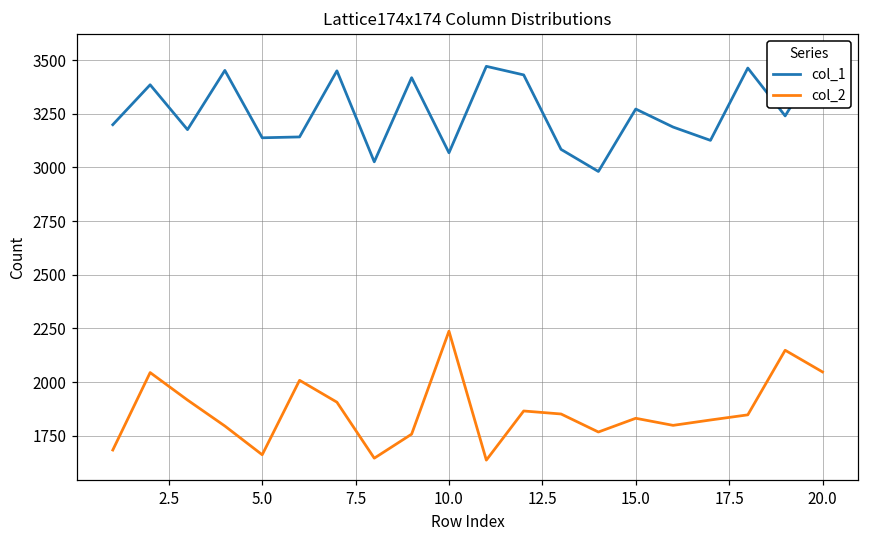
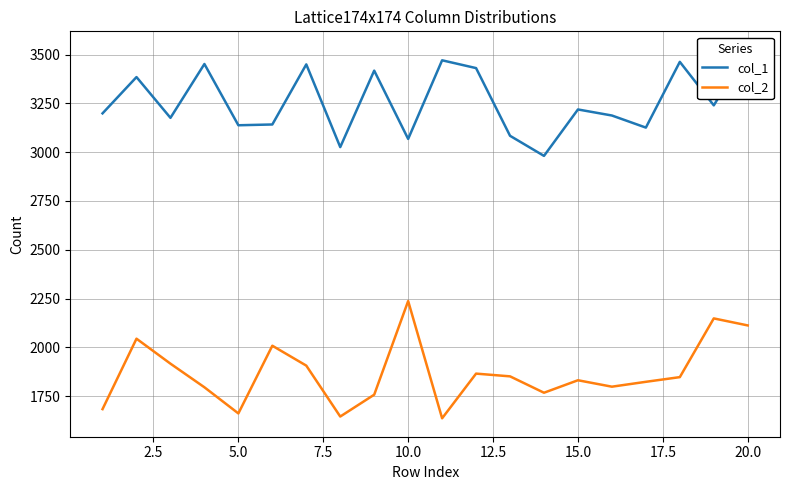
col_1, 15.0: 3270 -> 3220
col_2, 20.0: 2050 -> 2110
